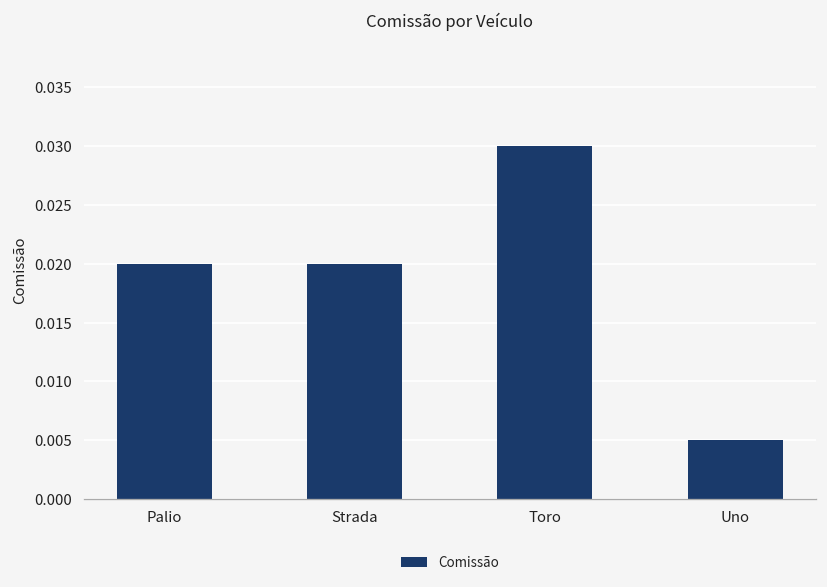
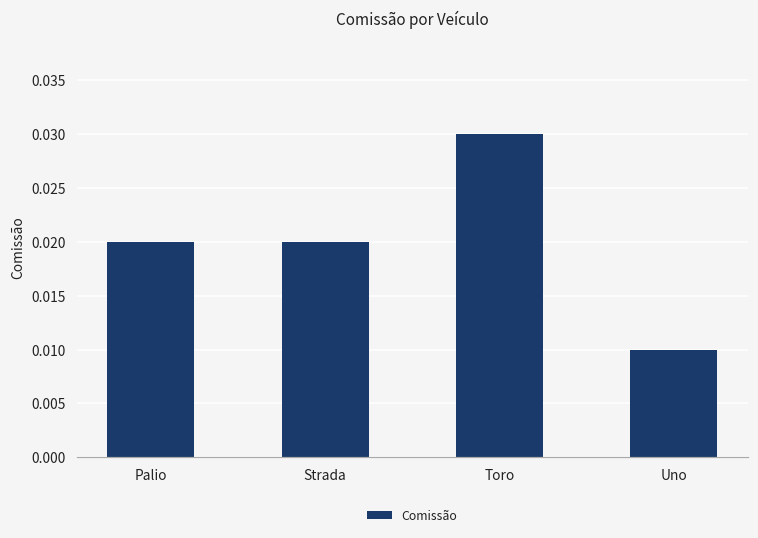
Uno: 0.005 -> 0.010
